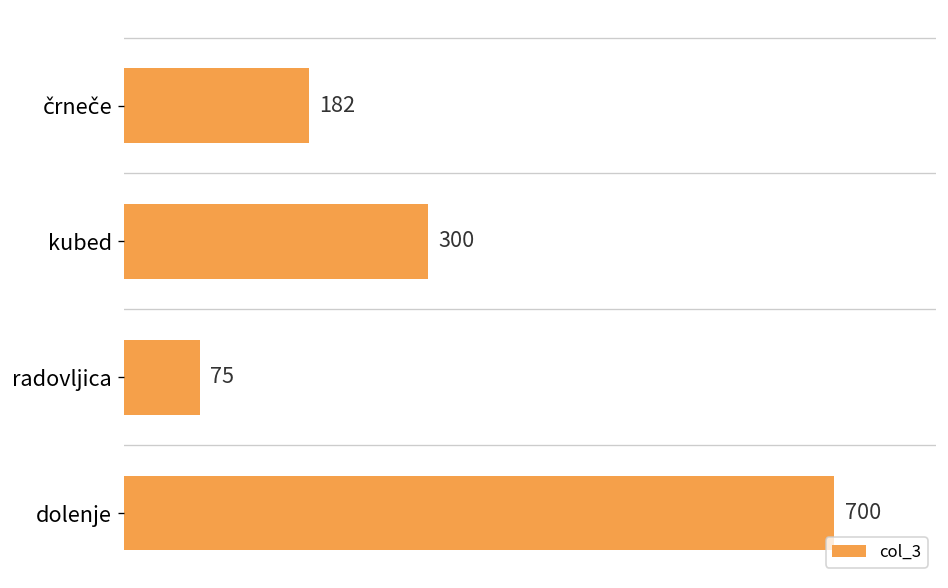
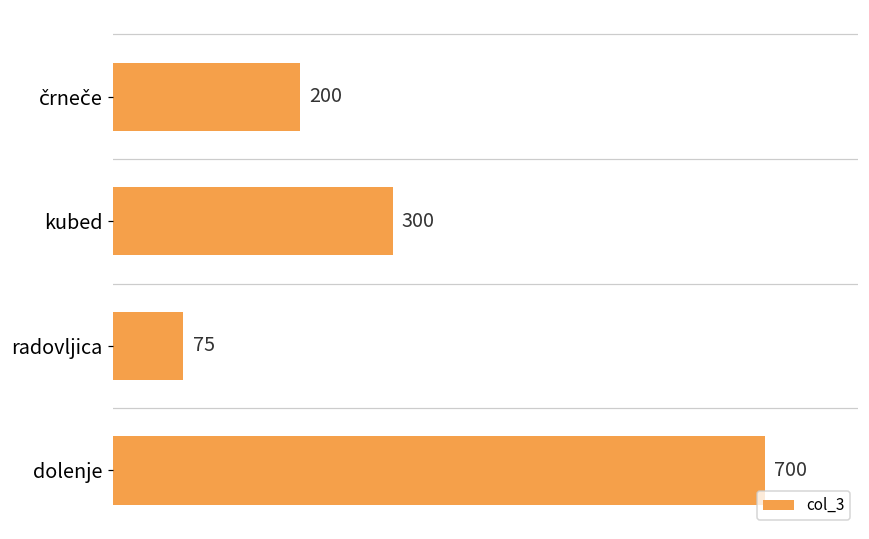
črneče: 182 -> 200
